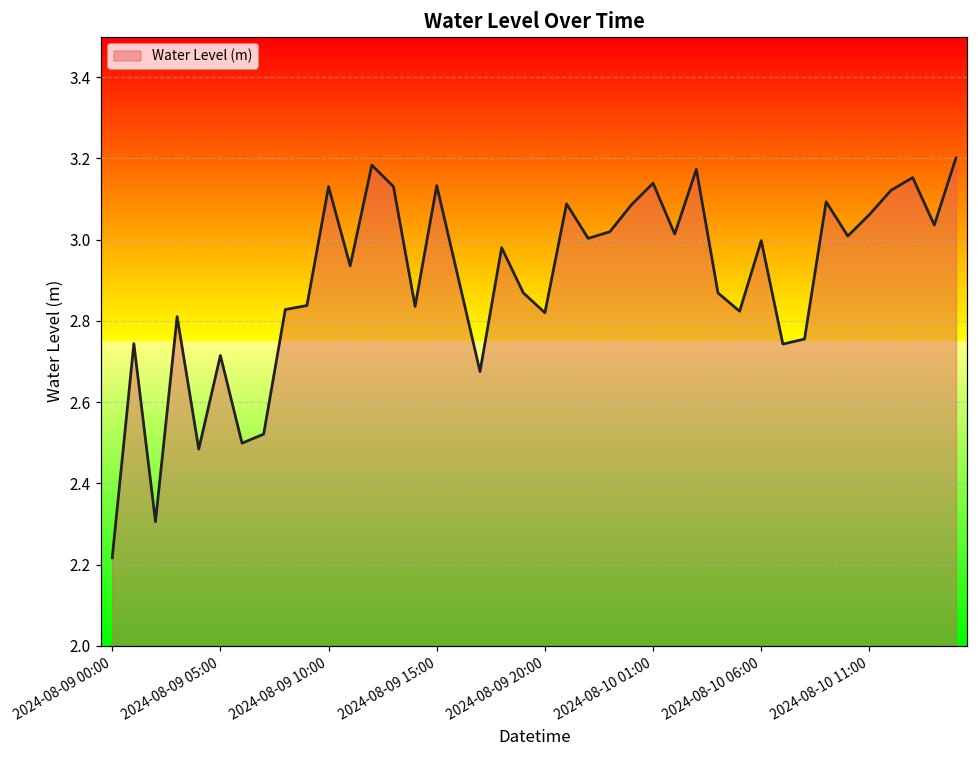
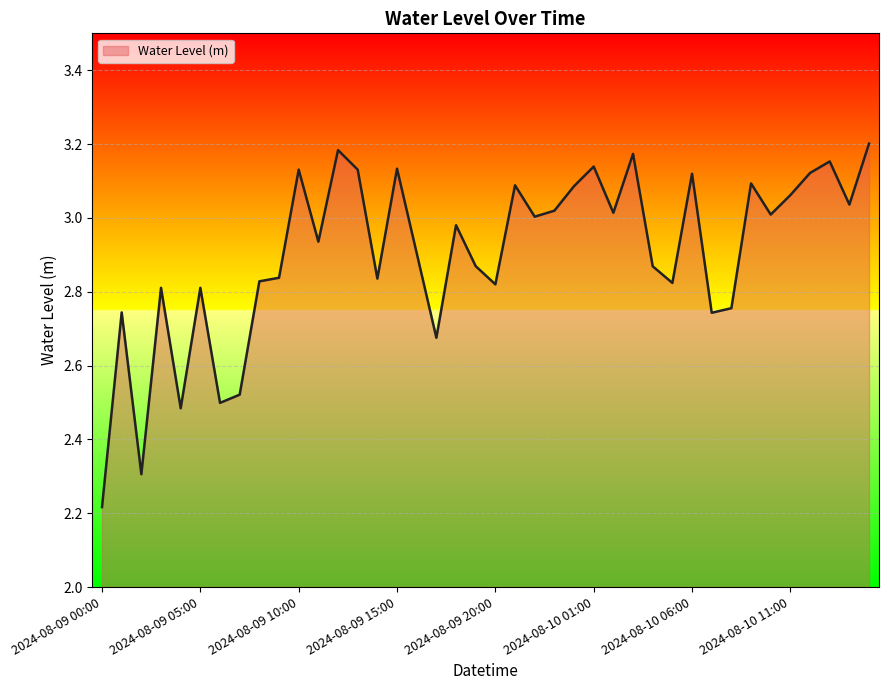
2024-08-09 05:00: 2.71 -> 2.81
2024-08-10 06:00: 3.00 -> 3.12
